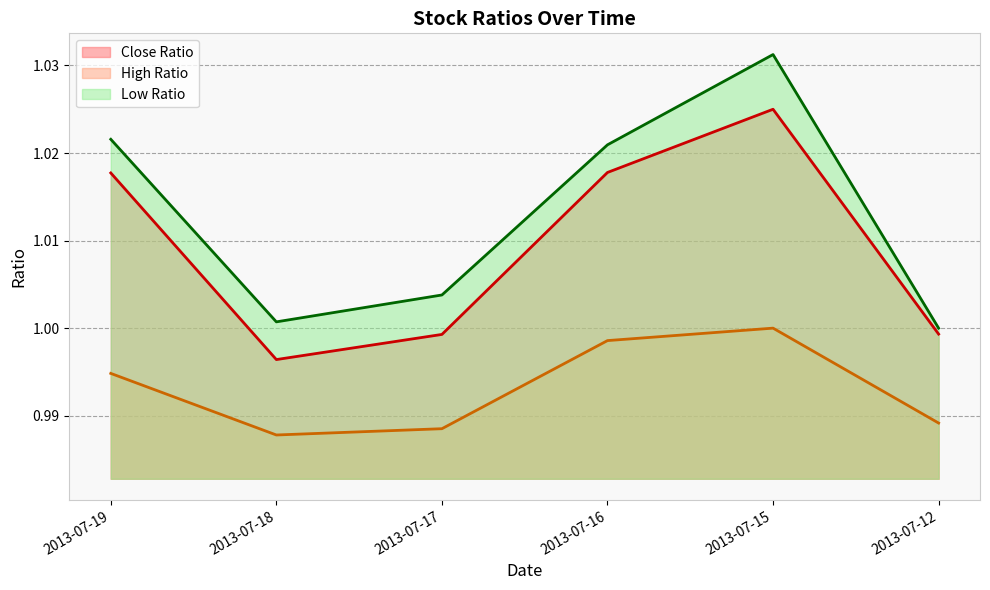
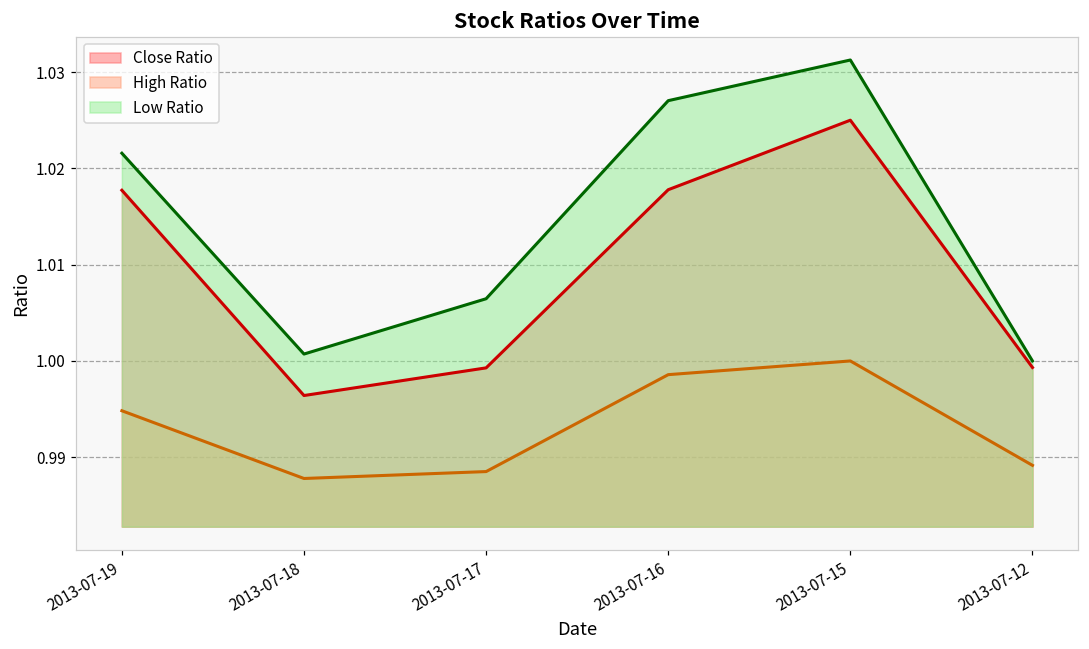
Low Ratio, 2013-07-17: 1.004 -> 1.006
Low Ratio, 2013-07-16: 1.021 -> 1.027
